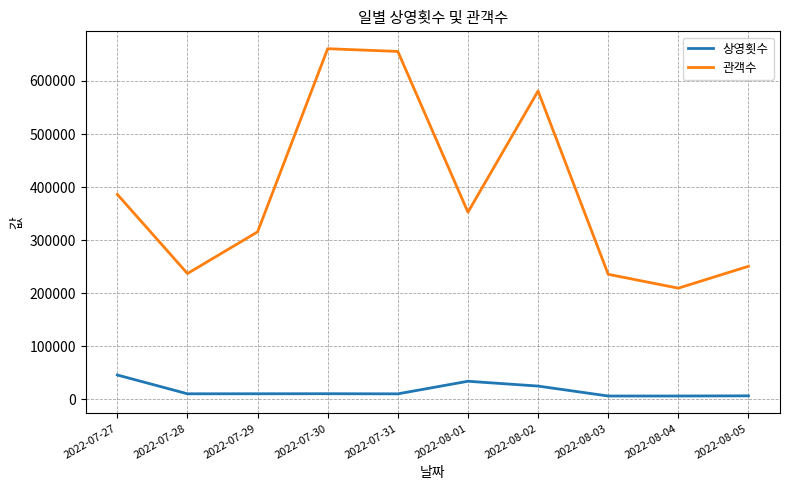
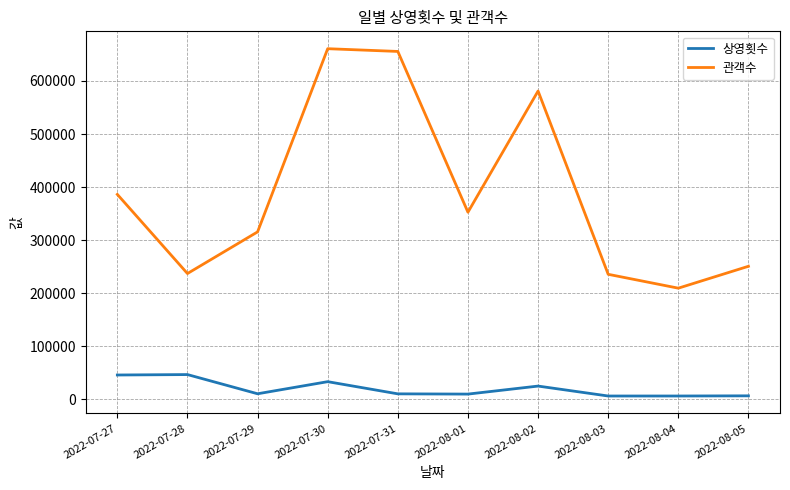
상영횟수, 2022-07-28: 10000 -> 50000
상영횟수, 2022-07-30: 10000 -> 30000
상영횟수, 2022-08-01: 30000 -> 10000
